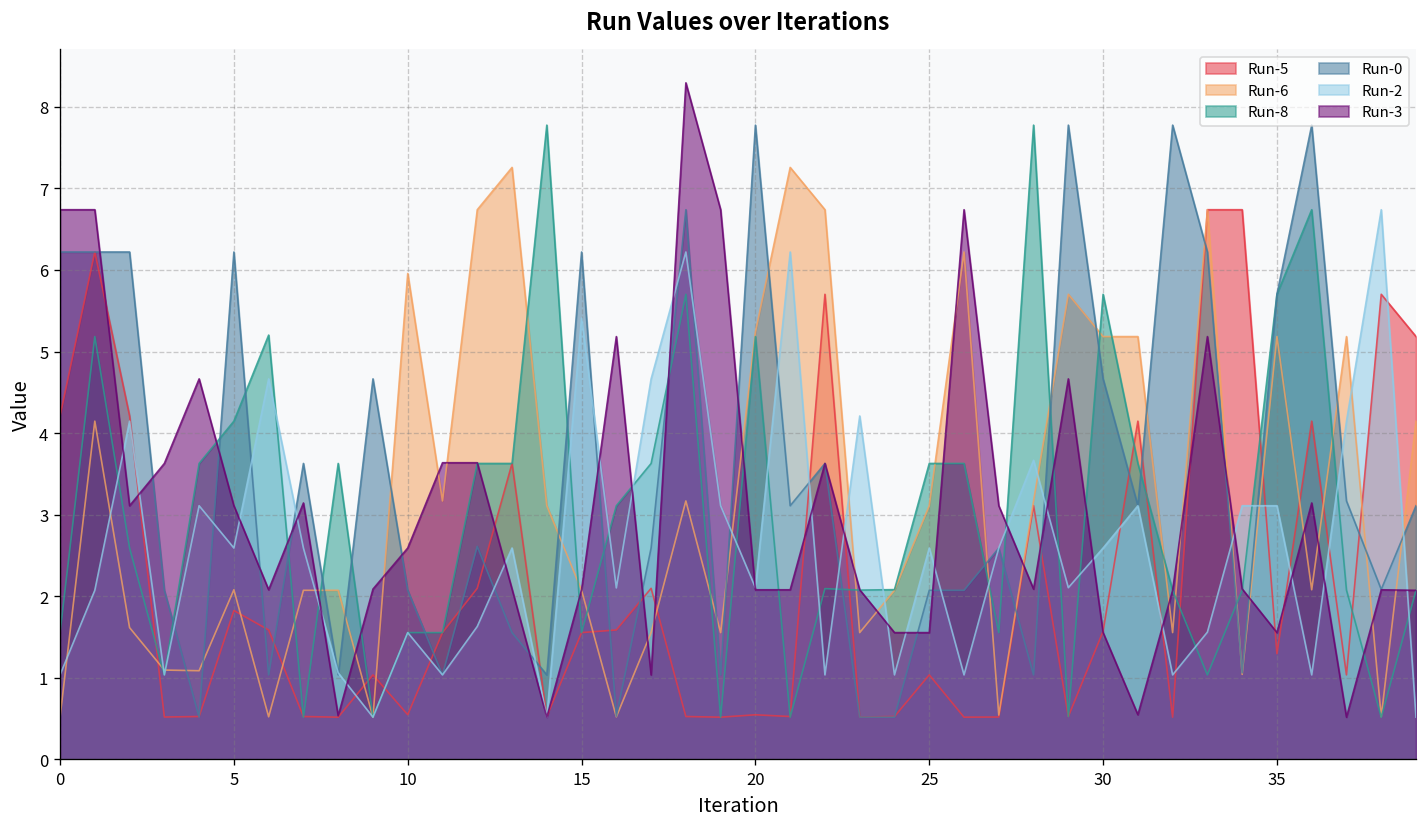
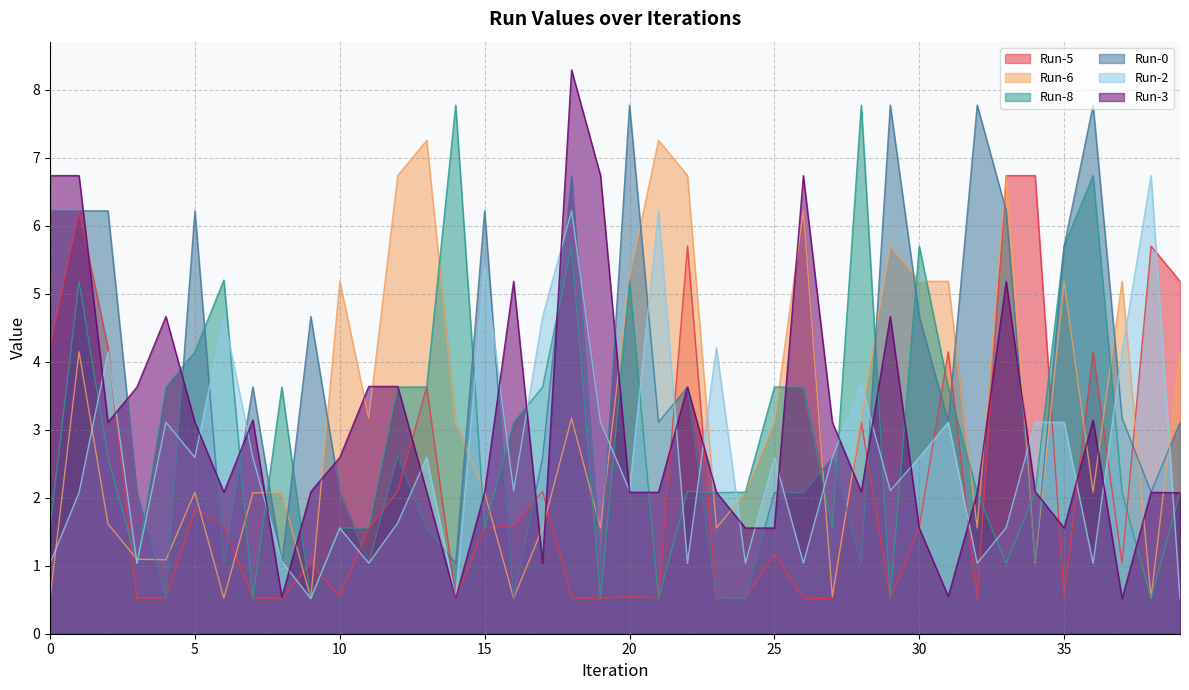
Run-6, 10: 6.0 -> 5.2
Run-5, 25: 1.0 -> 1.2
Run-5, 35: 1.3 -> 0.5
